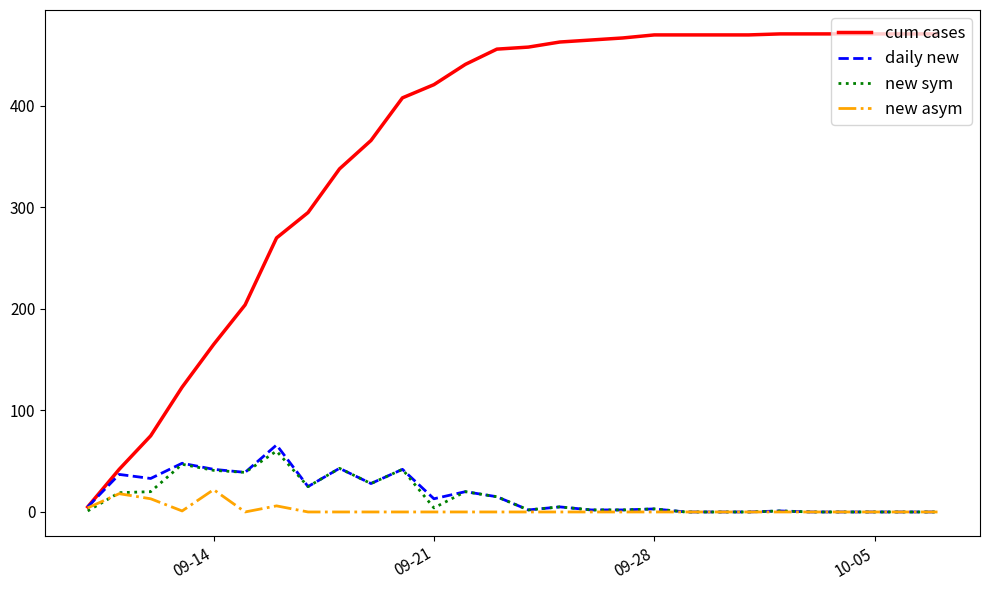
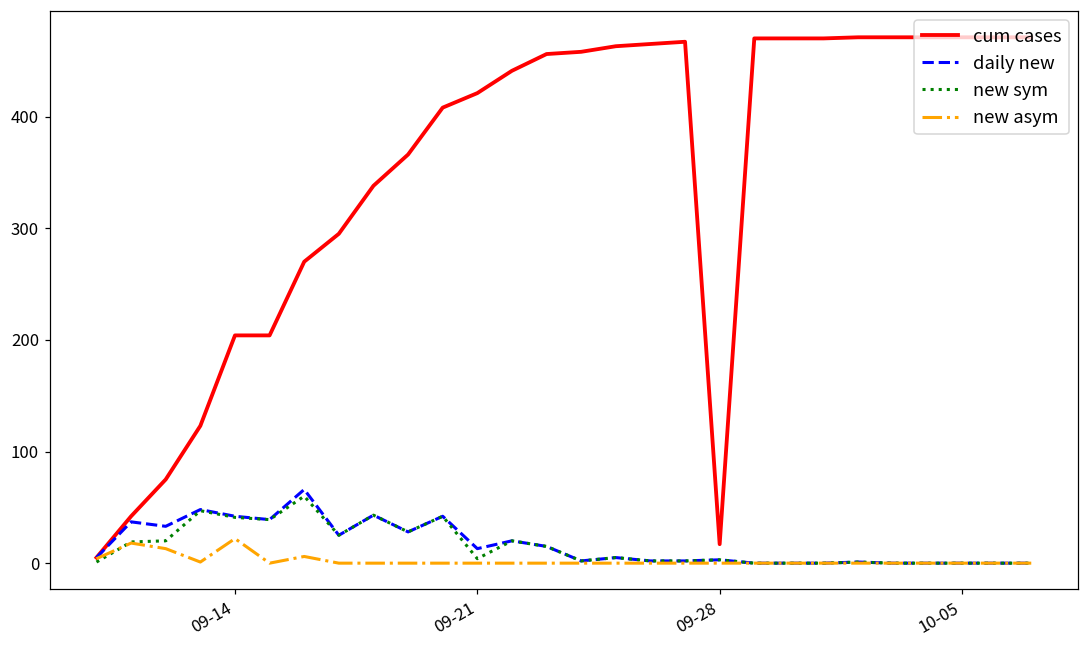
cum cases, 09-14: 165 -> 204
cum cases, 09-28: 470 -> 17
